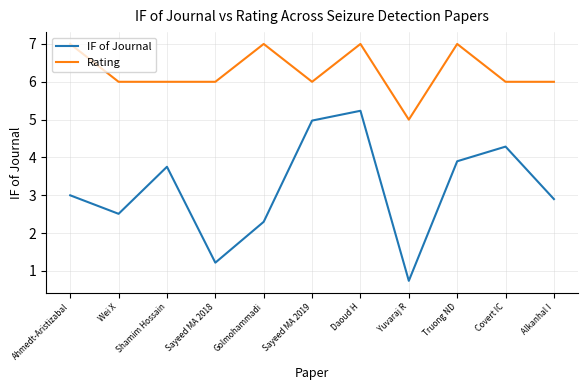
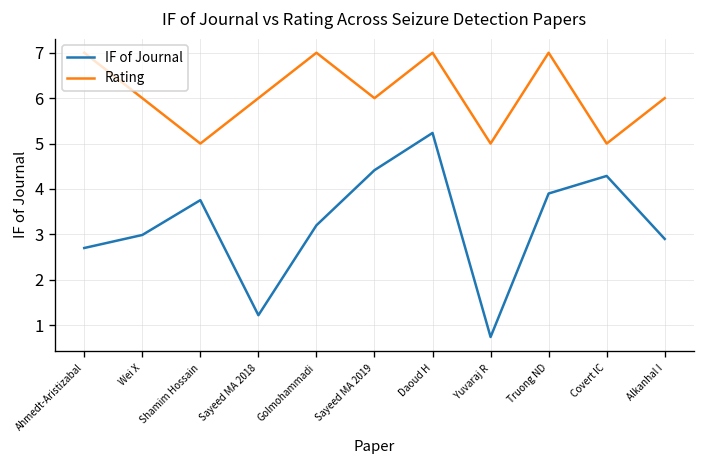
IF of Journal, Ahmedt-Aristizabal: 3.0 -> 2.7
IF of Journal, Wei X: 2.5 -> 3.0
Rating, Shamim Hossain: 6 -> 5
IF of Journal, Golmohammadi: 2.3 -> 3.2
IF of Journal, Sayeed MA 2019: 5.0 -> 4.4
Rating, Covert IC: 6 -> 5
